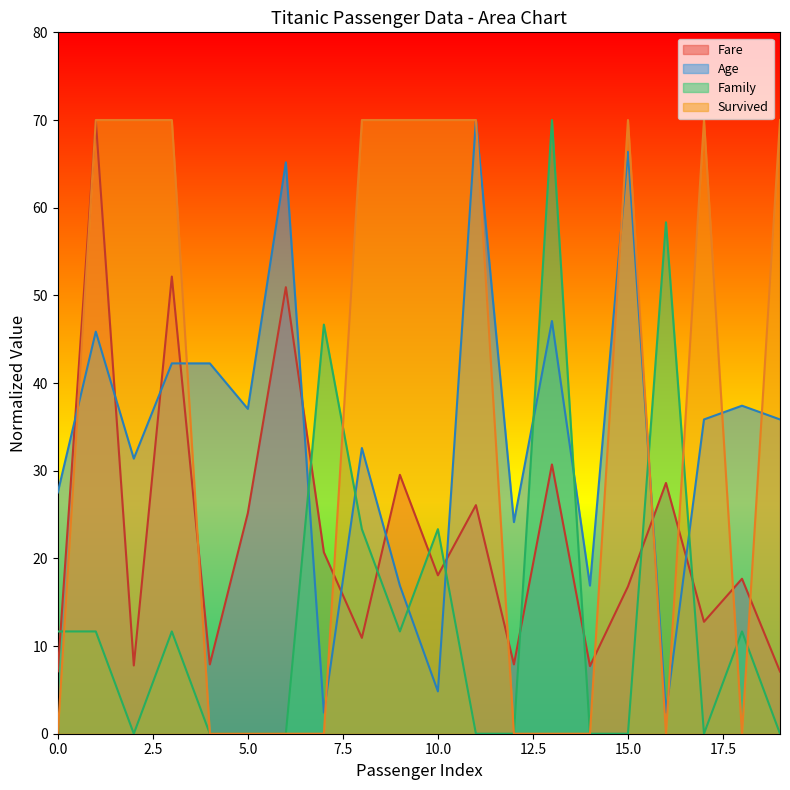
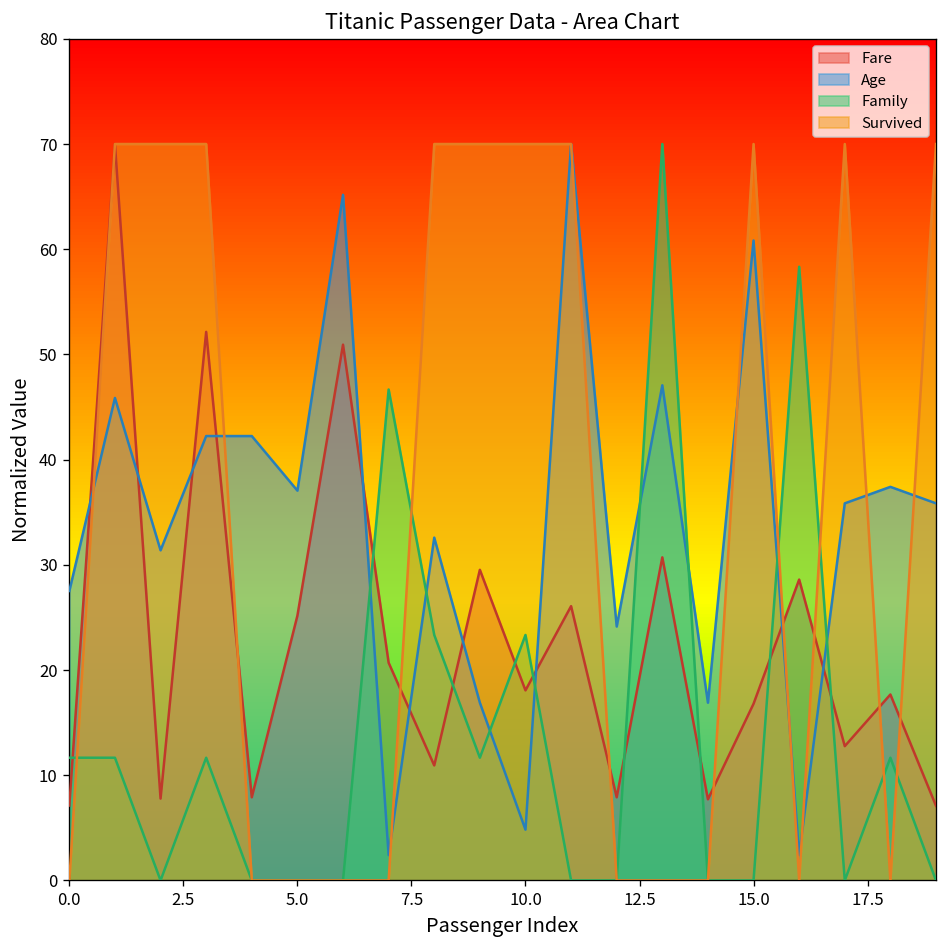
Age, 15.0: 66 -> 61
